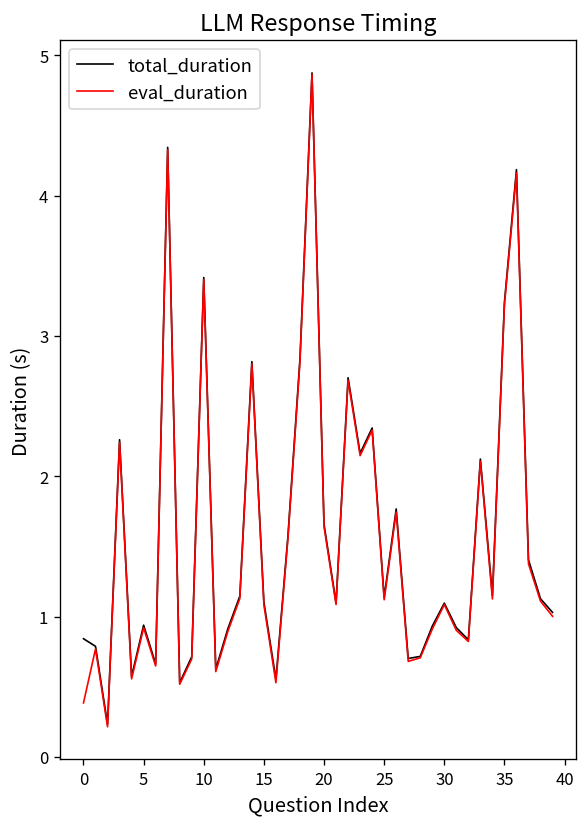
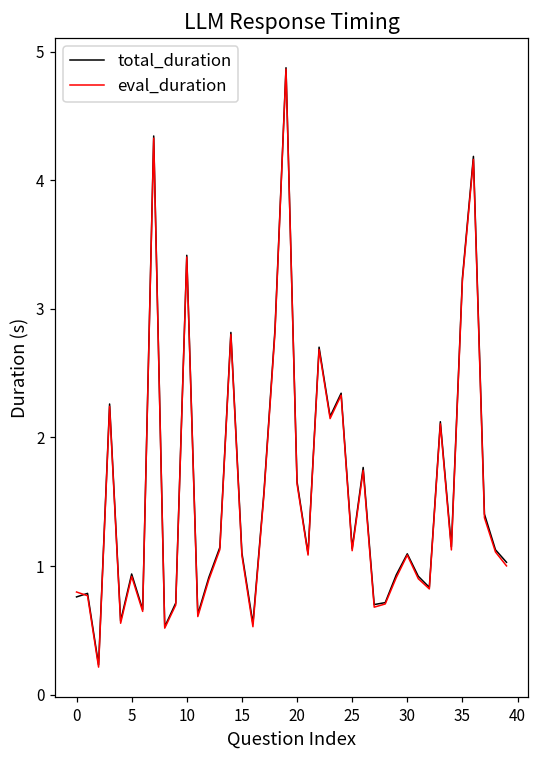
total_duration, 0: 0.84 -> 0.76
eval_duration, 0: 0.39 -> 0.80
